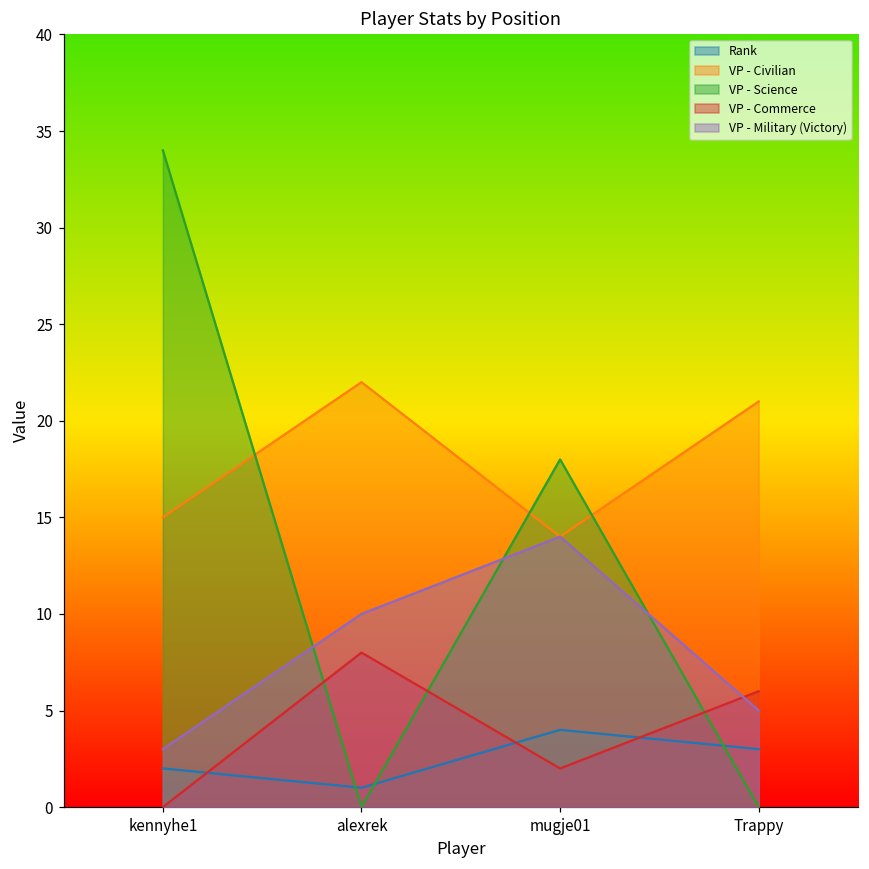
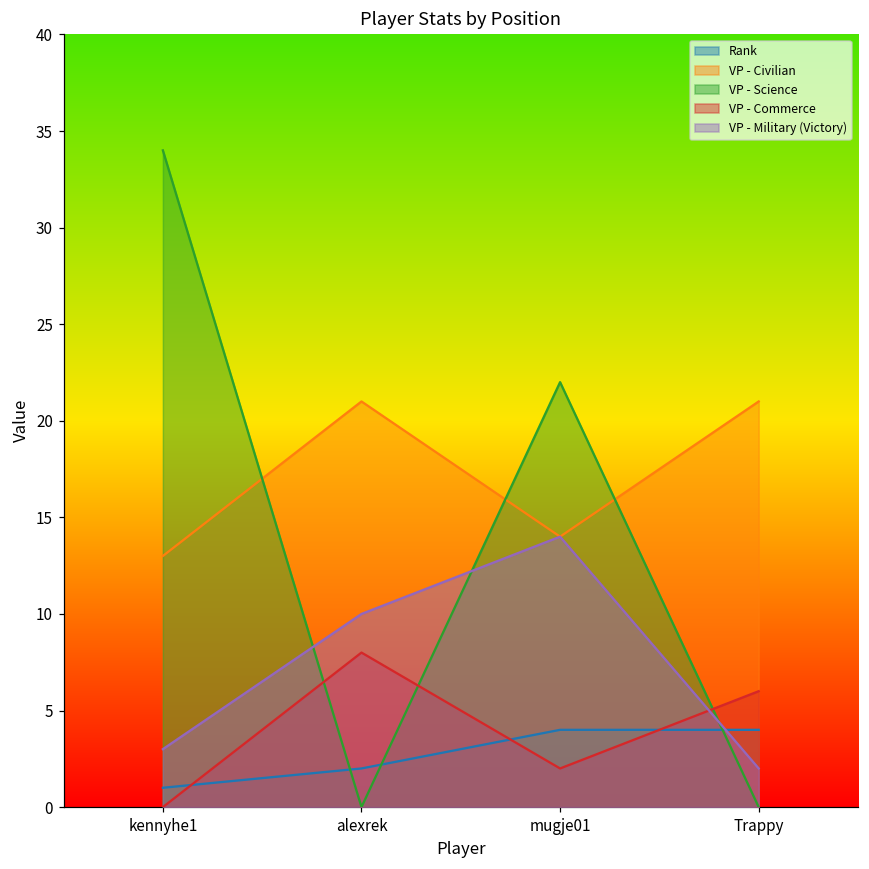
Rank, kennyhe1: 2 -> 1
VP - Civilian, kennyhe1: 15 -> 13
Rank, alexrek: 1 -> 2
VP - Civilian, alexrek: 22 -> 21
VP - Science, mugje01: 18 -> 22
Rank, Trappy: 3 -> 4
VP - Military (Victory), Trappy: 5 -> 2
